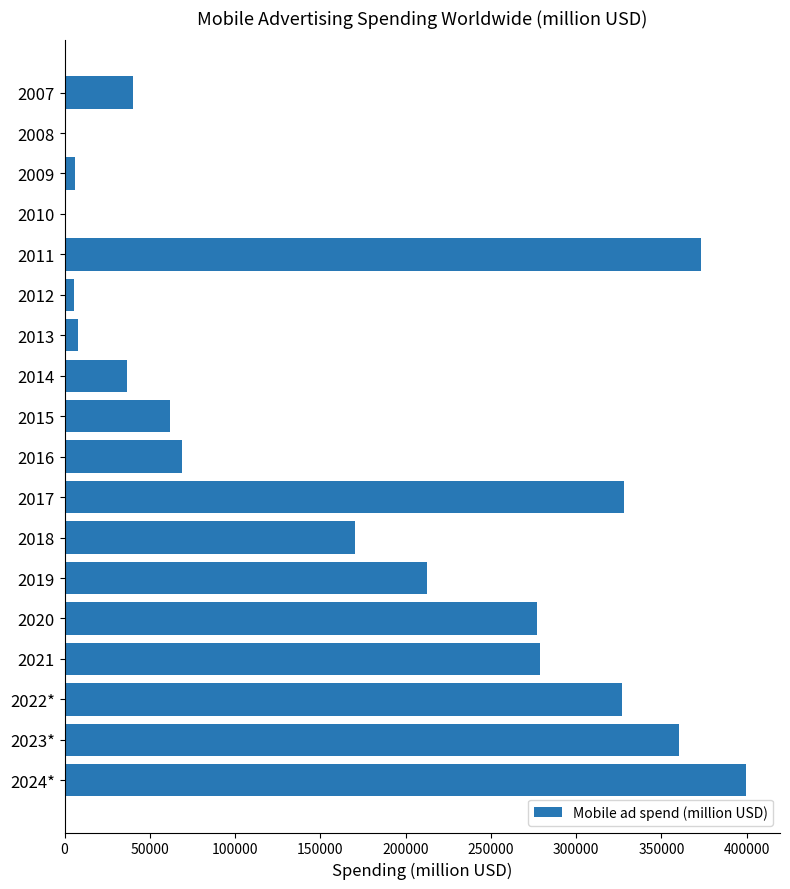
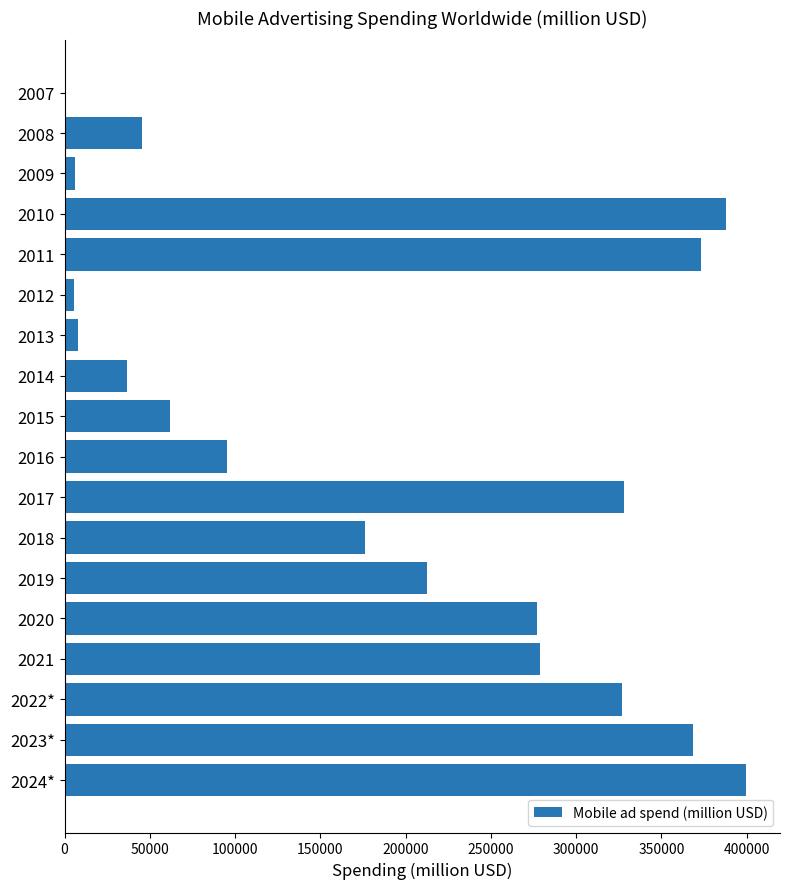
2007: 40000 -> 0
2008: 0 -> 46000
2010: 1000 -> 388000
2016: 69000 -> 95000
2018: 170000 -> 176000
2023*: 360000 -> 369000
